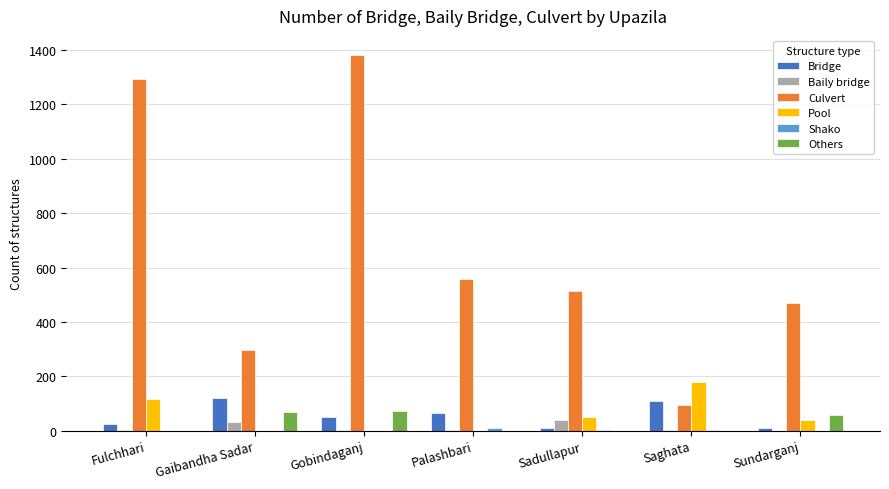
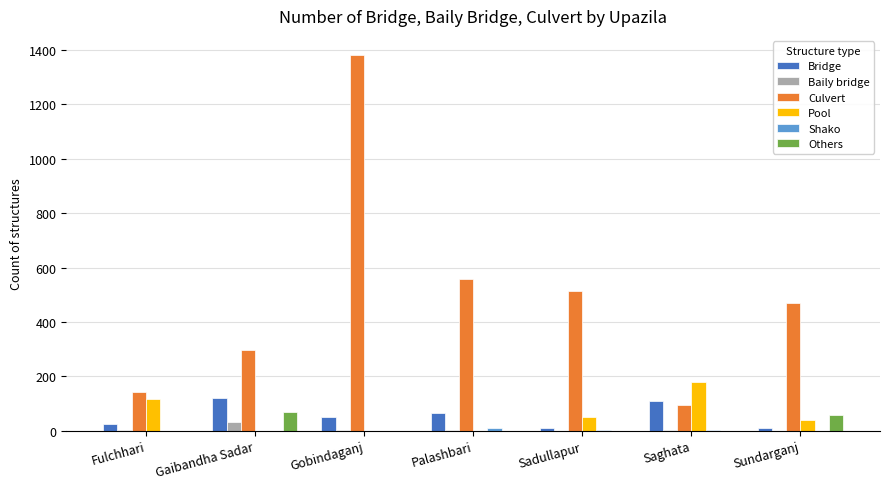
Culvert, Fulchhari: 1300 -> 140
Others, Gobindaganj: 70 -> 0
Baily bridge, Sadullapur: 40 -> 0
